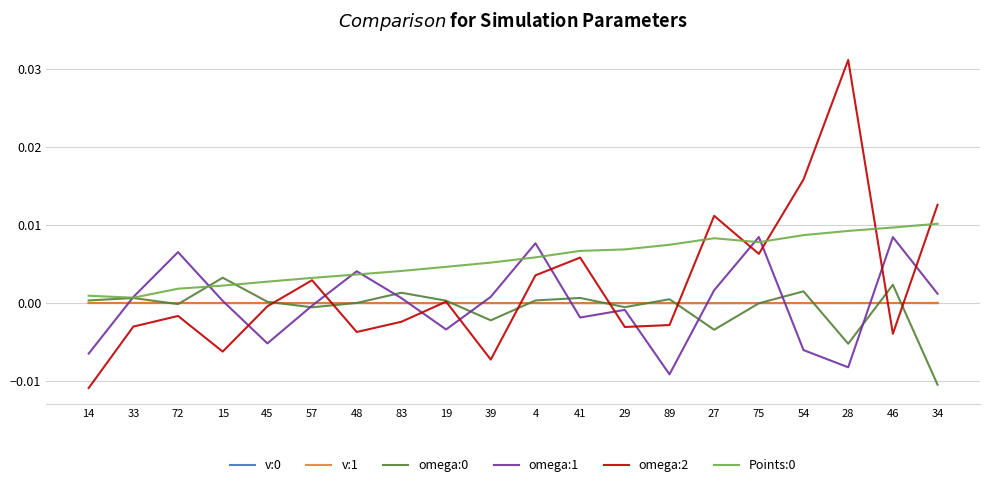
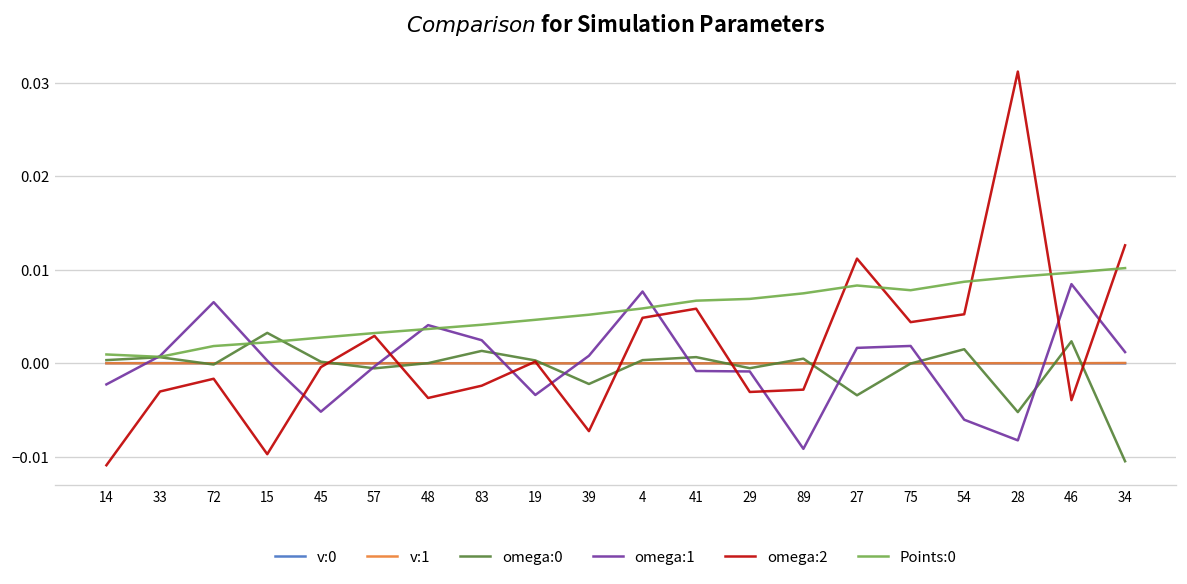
omega:1, 14: -0.006 -> -0.002
omega:2, 15: -0.006 -> -0.010
omega:1, 83: 0.001 -> 0.002
omega:2, 4: 0.004 -> 0.005
omega:1, 41: -0.002 -> -0.001
omega:1, 75: 0.008 -> 0.002
omega:2, 75: 0.006 -> 0.004
omega:2, 54: 0.016 -> 0.005
